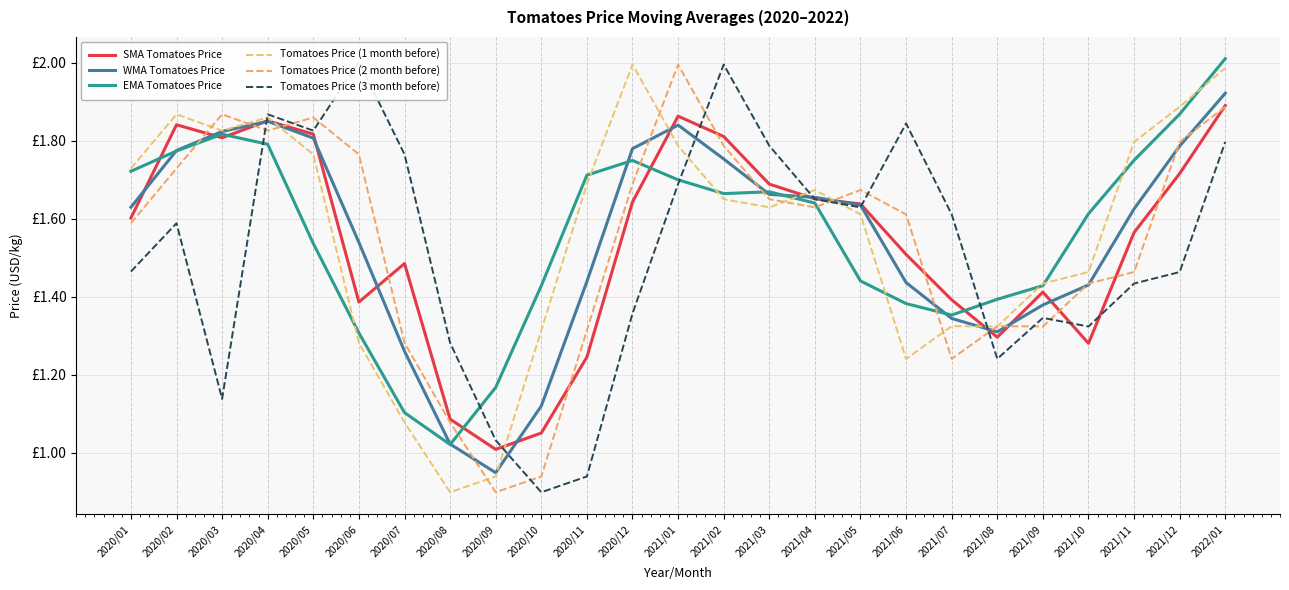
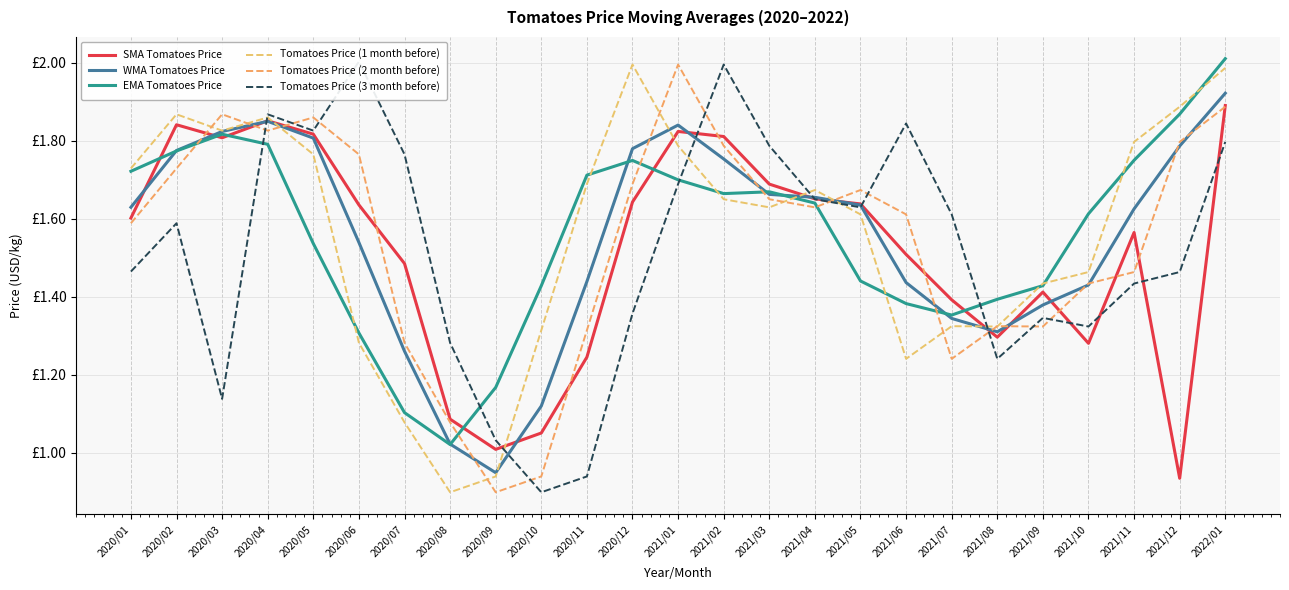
SMA Tomatoes Price, 2020/06: £1.39 -> £1.64
SMA Tomatoes Price, 2021/01: £1.86 -> £1.82
SMA Tomatoes Price, 2021/12: £1.72 -> £0.93
